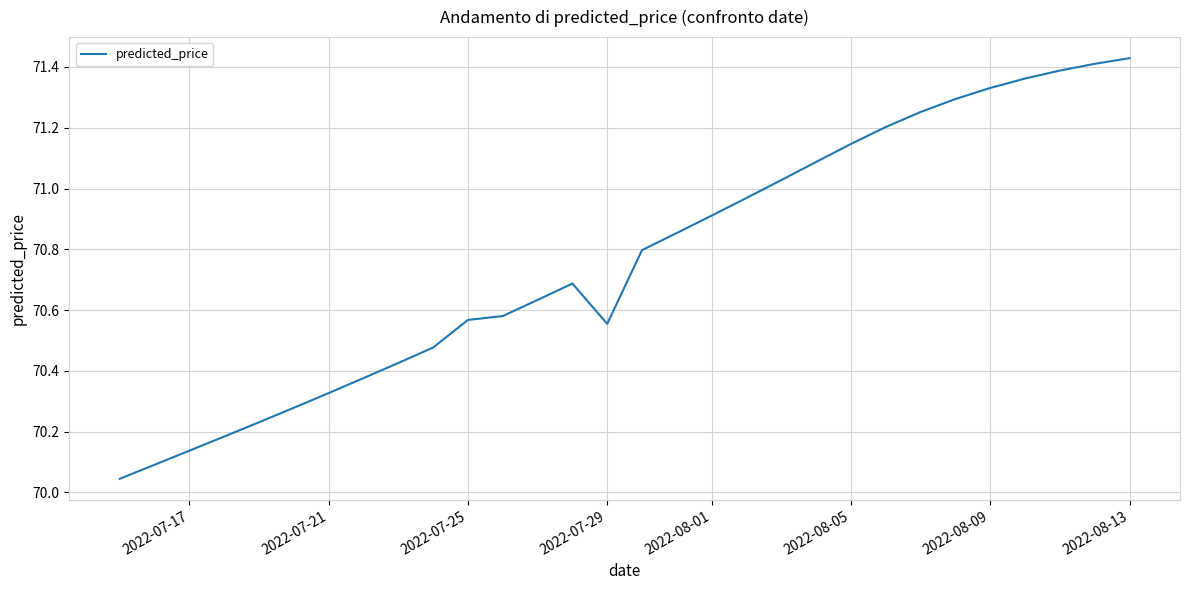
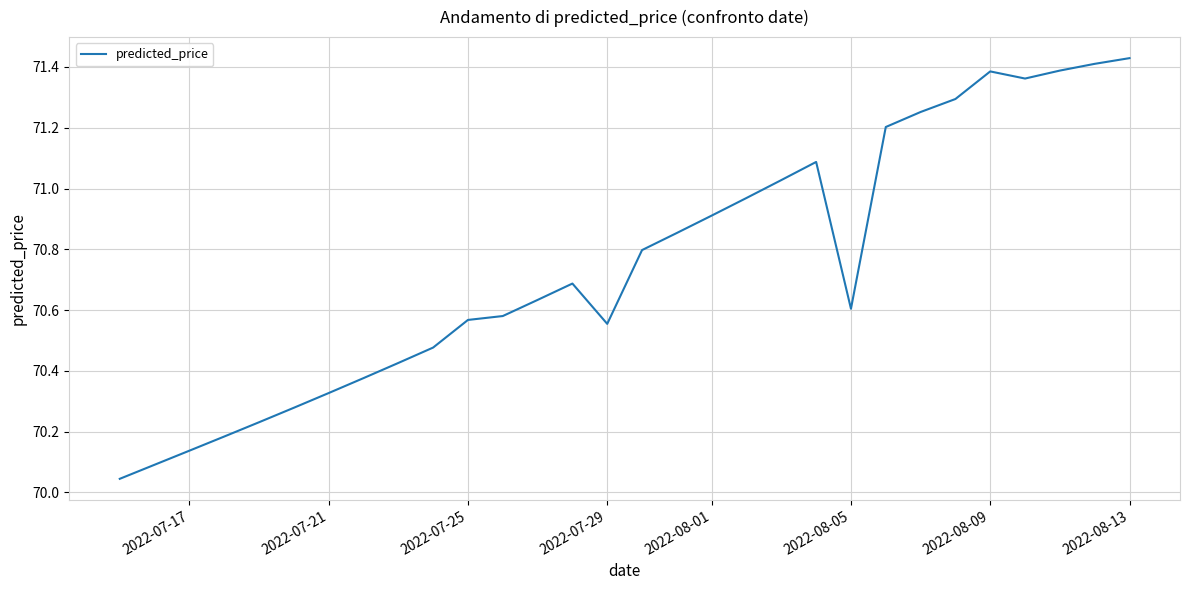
2022-08-05: 71.15 -> 70.60
2022-08-09: 71.33 -> 71.39
